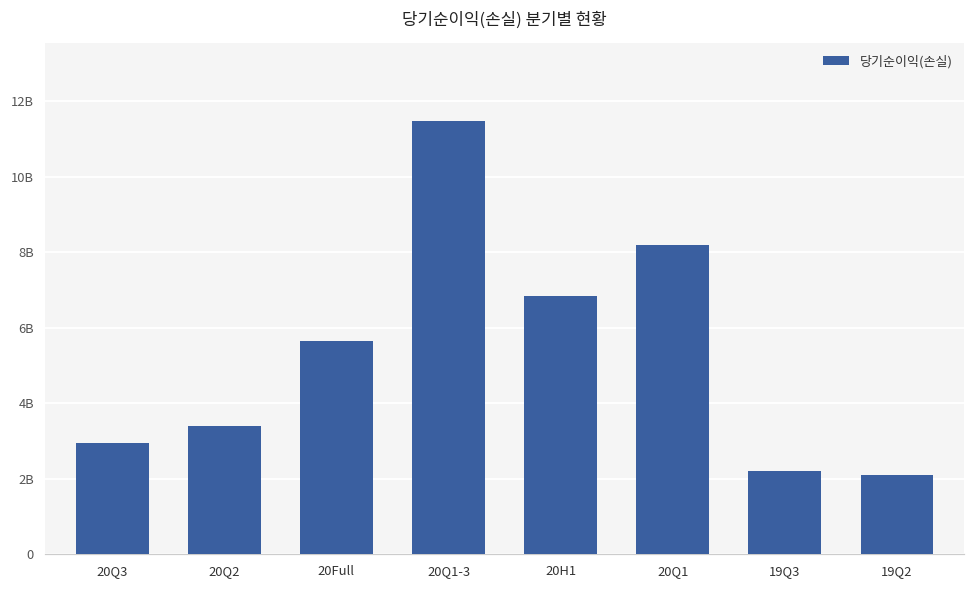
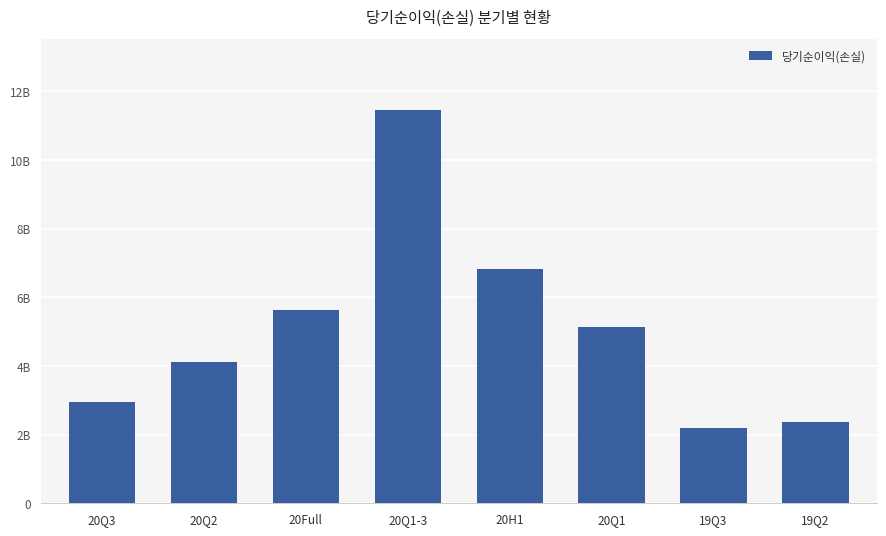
20Q2: 3400000000 -> 4100000000
20Q1: 8200000000 -> 5100000000
19Q2: 2100000000 -> 2400000000
